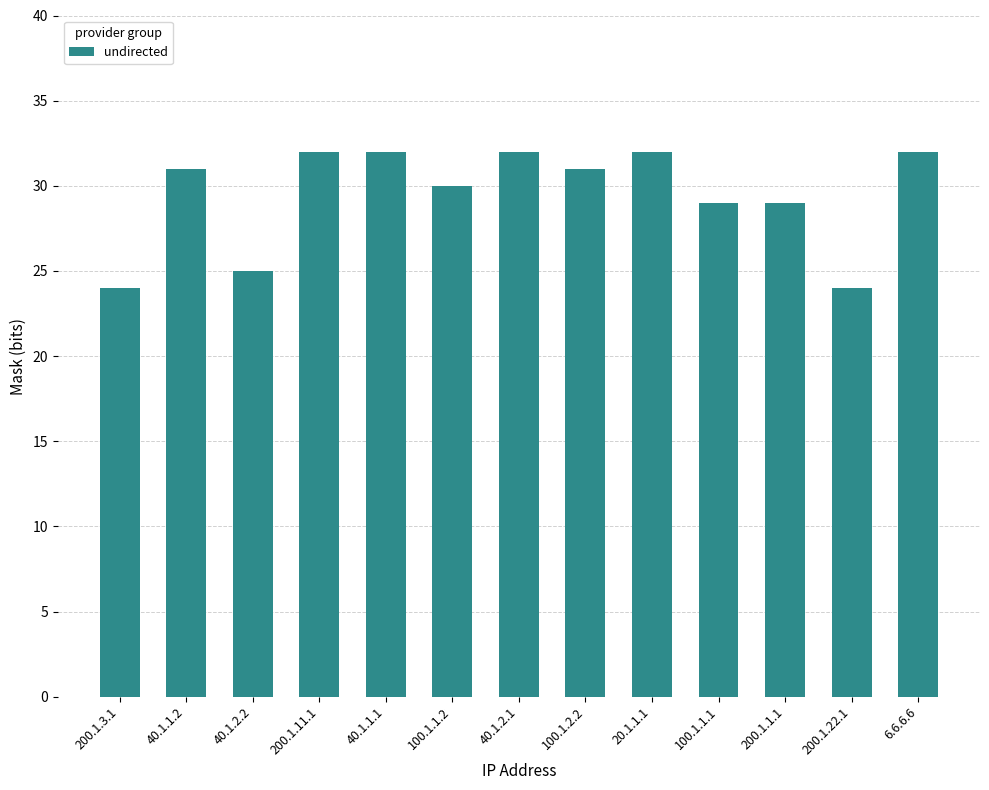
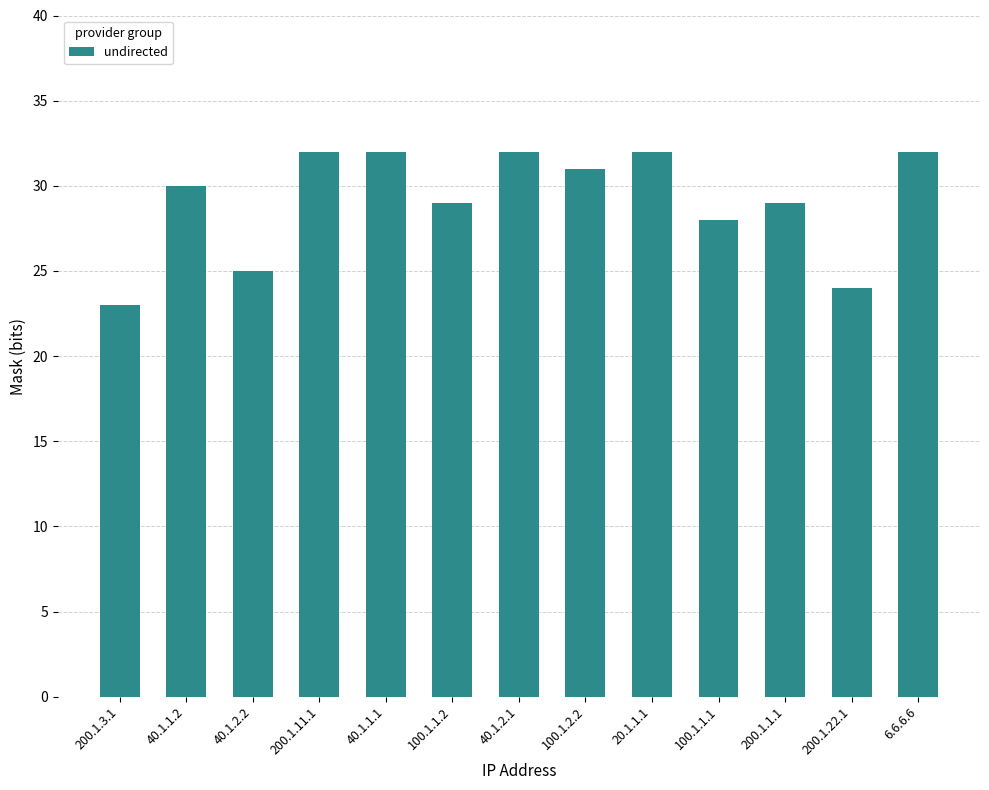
200.1.3.1: 24 -> 23
40.1.1.2: 31 -> 30
100.1.1.2: 30 -> 29
100.1.1.1: 29 -> 28
